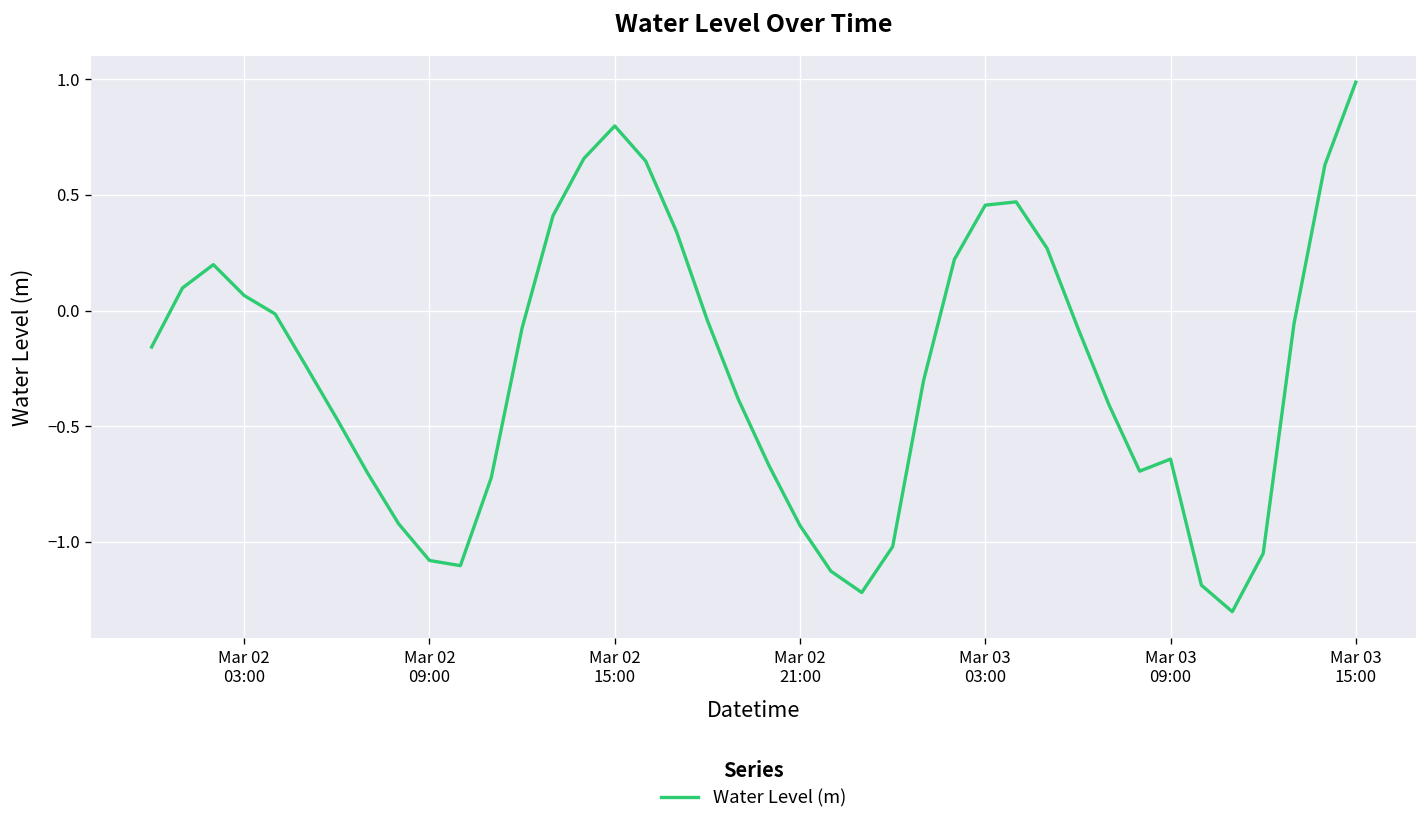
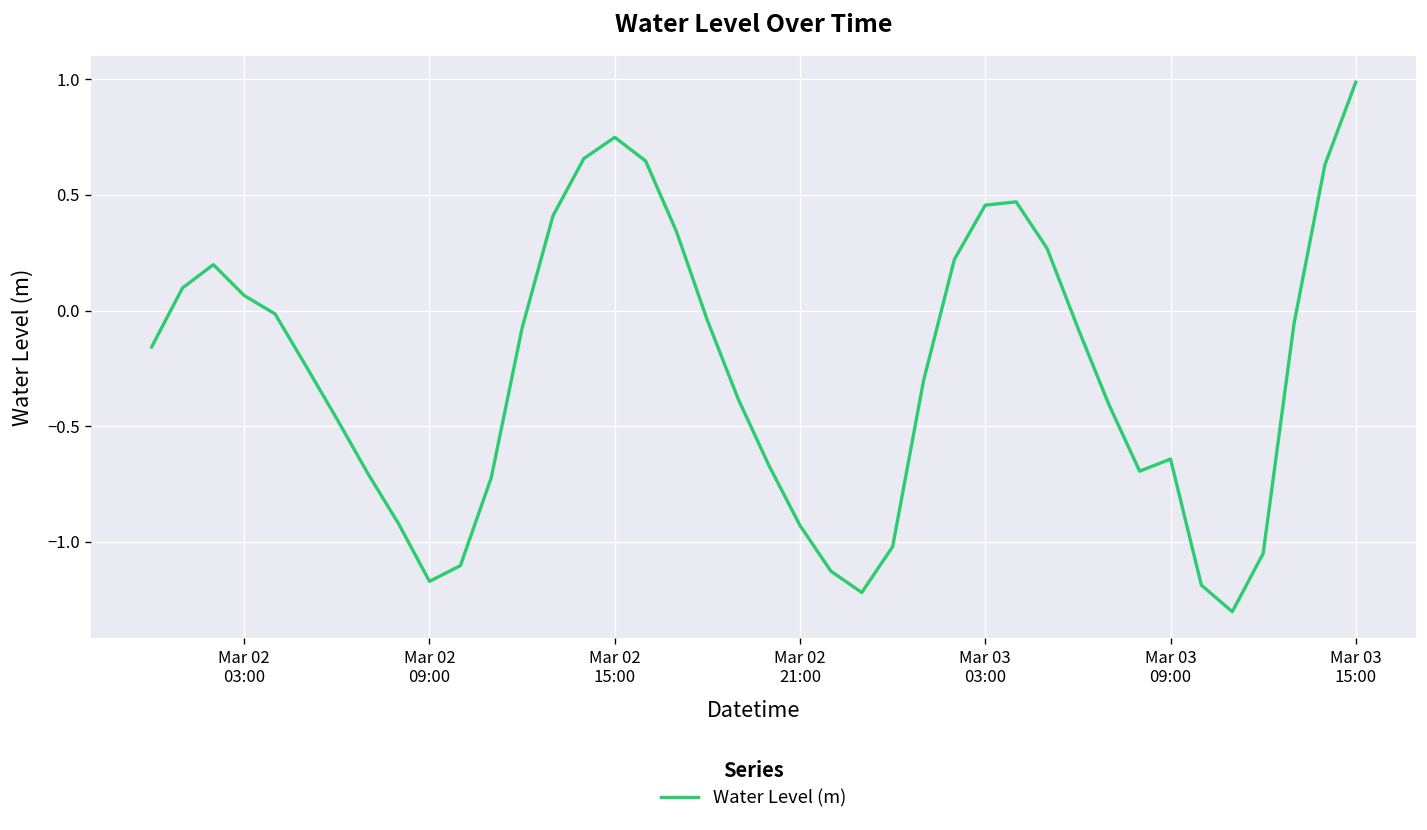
Mar 02 09:00: -1.08 -> -1.17
Mar 02 15:00: 0.80 -> 0.75
